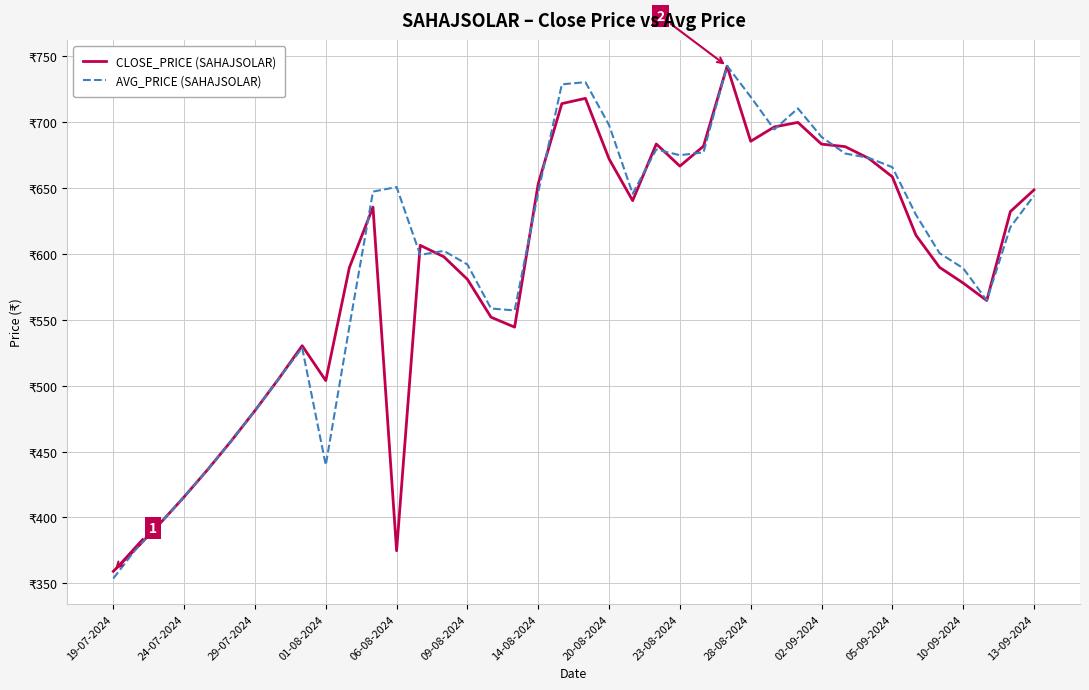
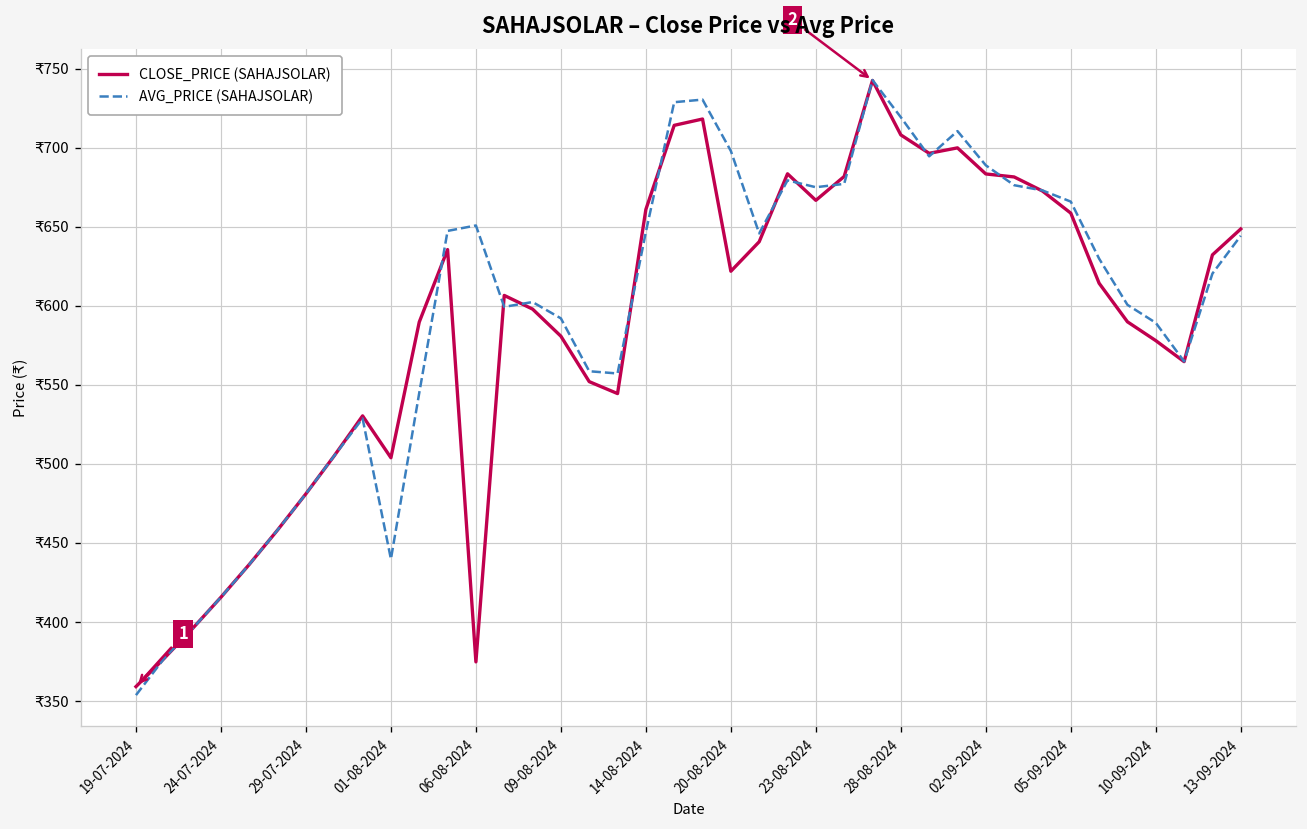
CLOSE_PRICE (SAHAJSOLAR), 14-08-2024: ₹653 -> ₹661
CLOSE_PRICE (SAHAJSOLAR), 20-08-2024: ₹672 -> ₹622
CLOSE_PRICE (SAHAJSOLAR), 28-08-2024: ₹686 -> ₹708
